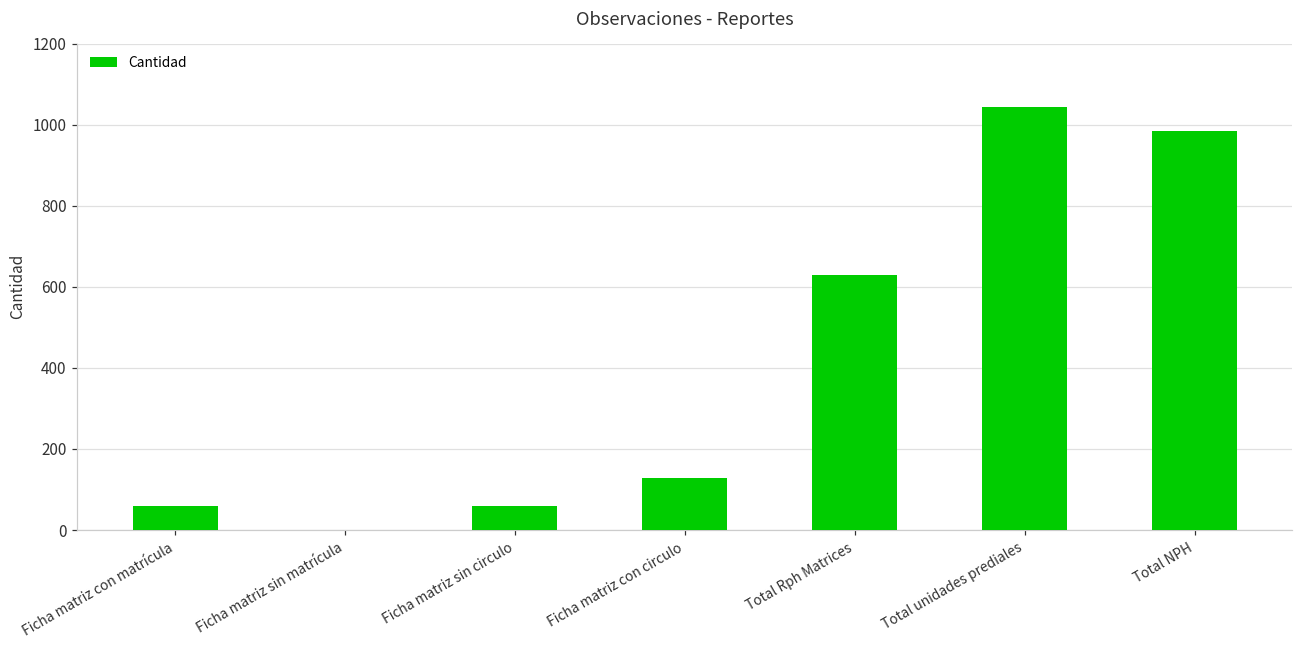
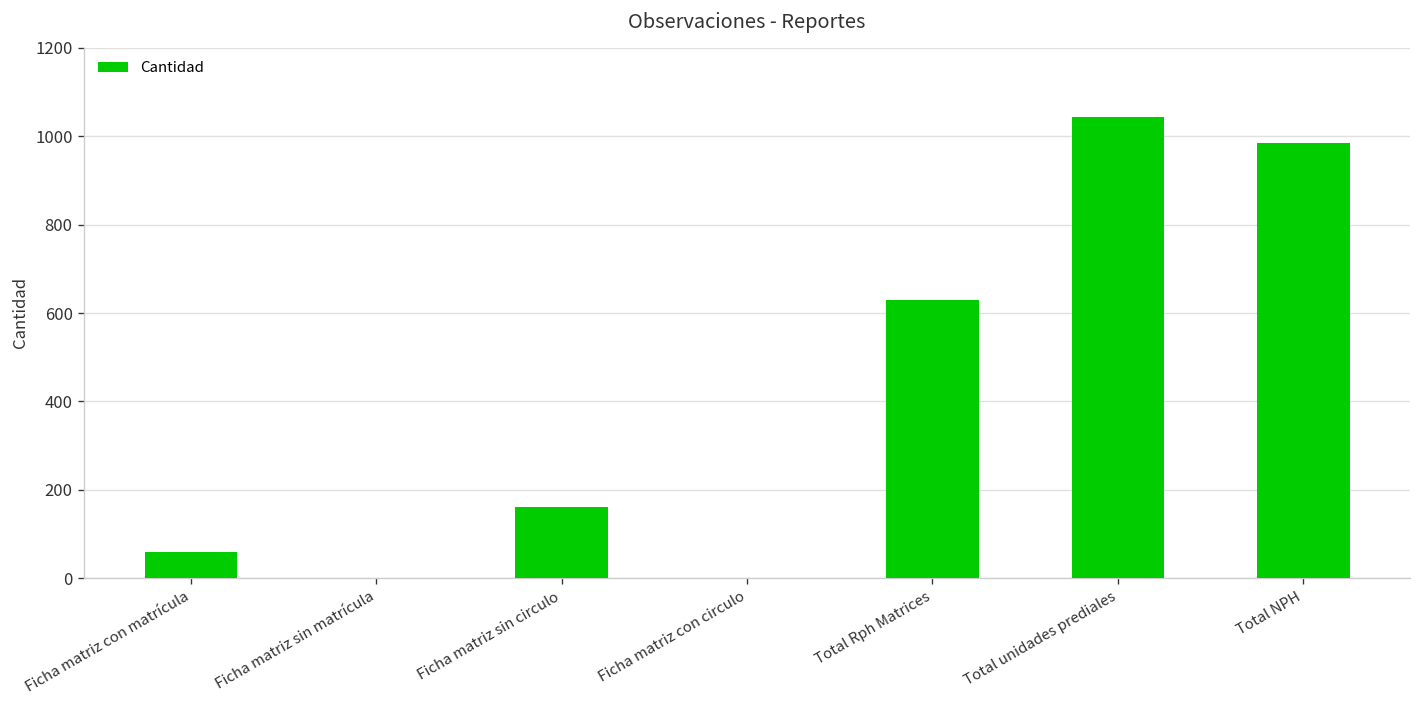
Ficha matriz sin circulo: 60 -> 160
Ficha matriz con circulo: 130 -> 0
